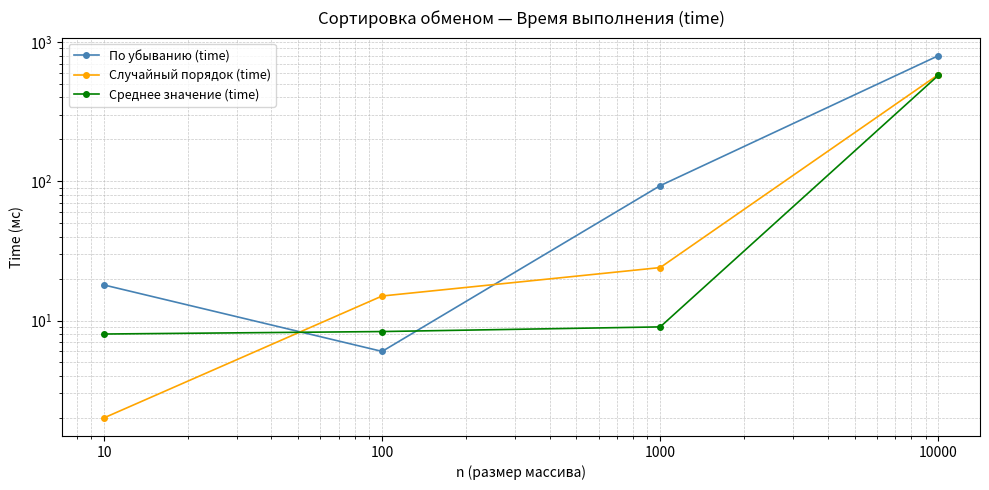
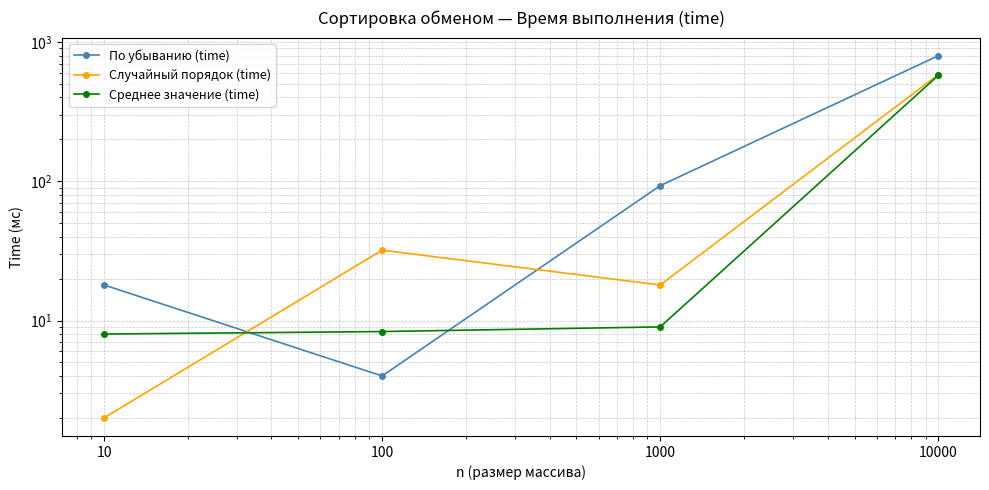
По убыванию (time), 100: 6 -> 4
Случайный порядок (time), 100: 15 -> 32
Случайный порядок (time), 1000: 24 -> 18
